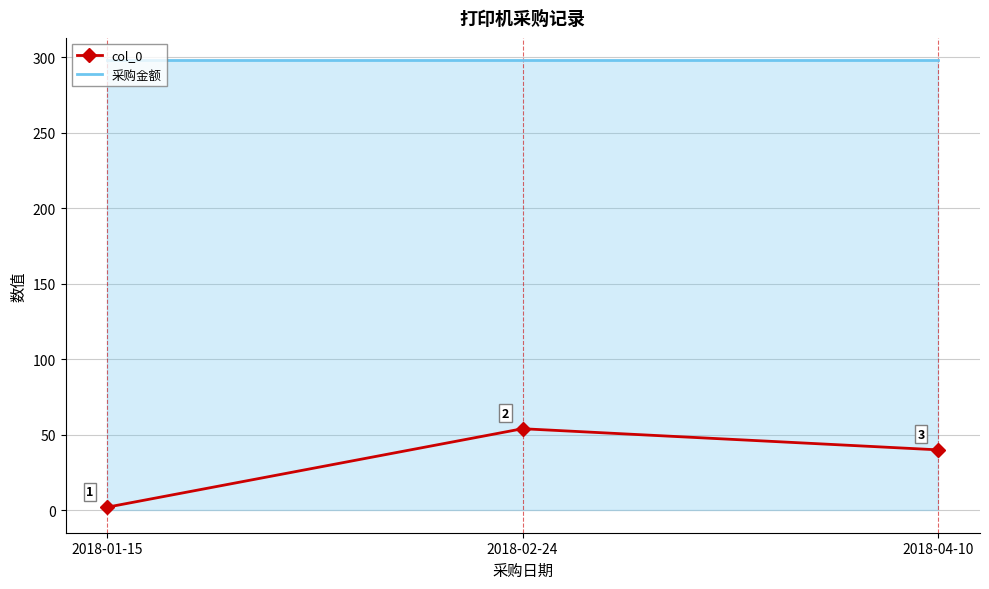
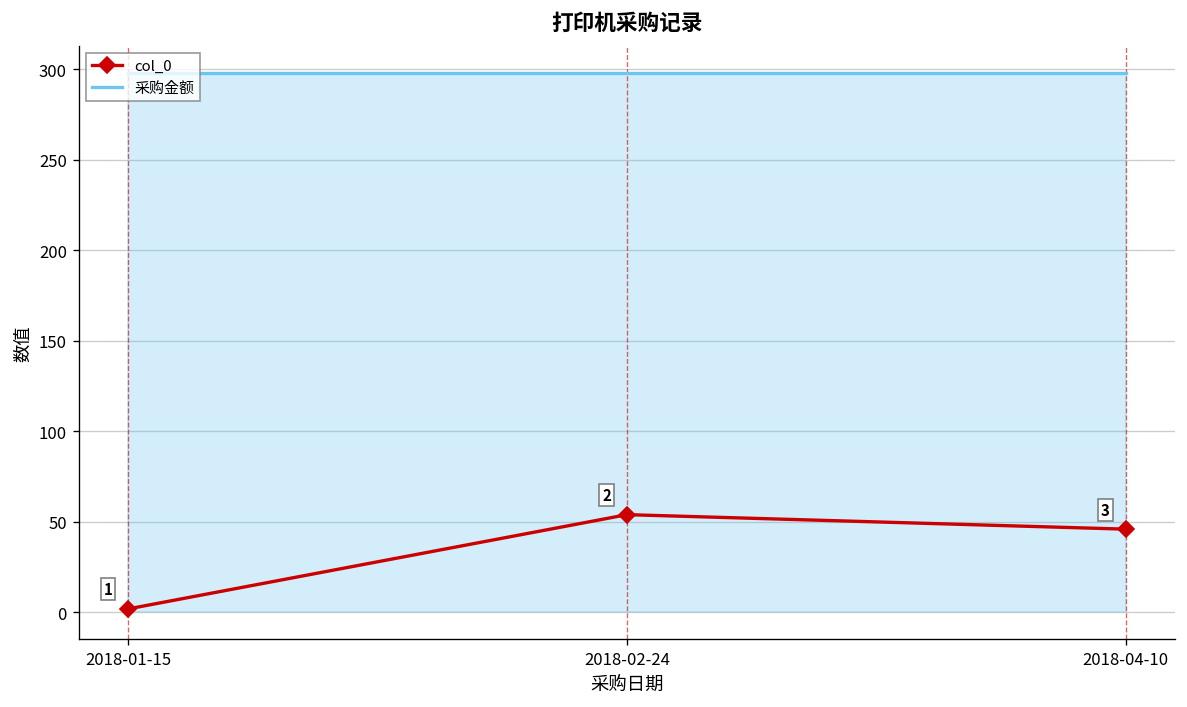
col_0, 2018-04-10: 40 -> 46
